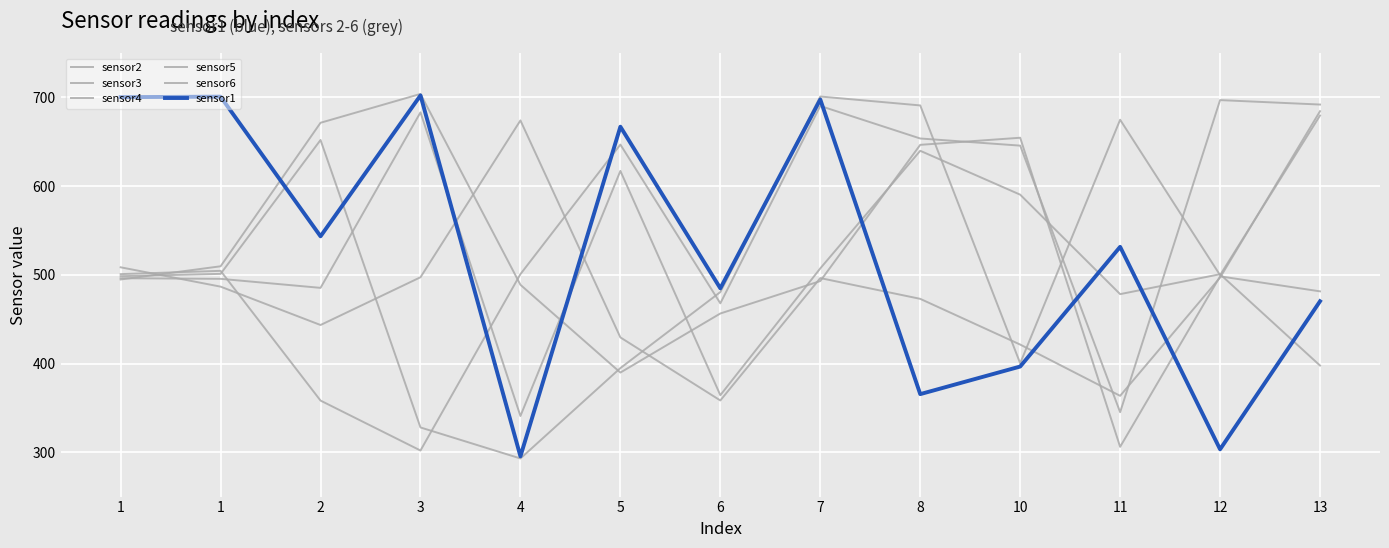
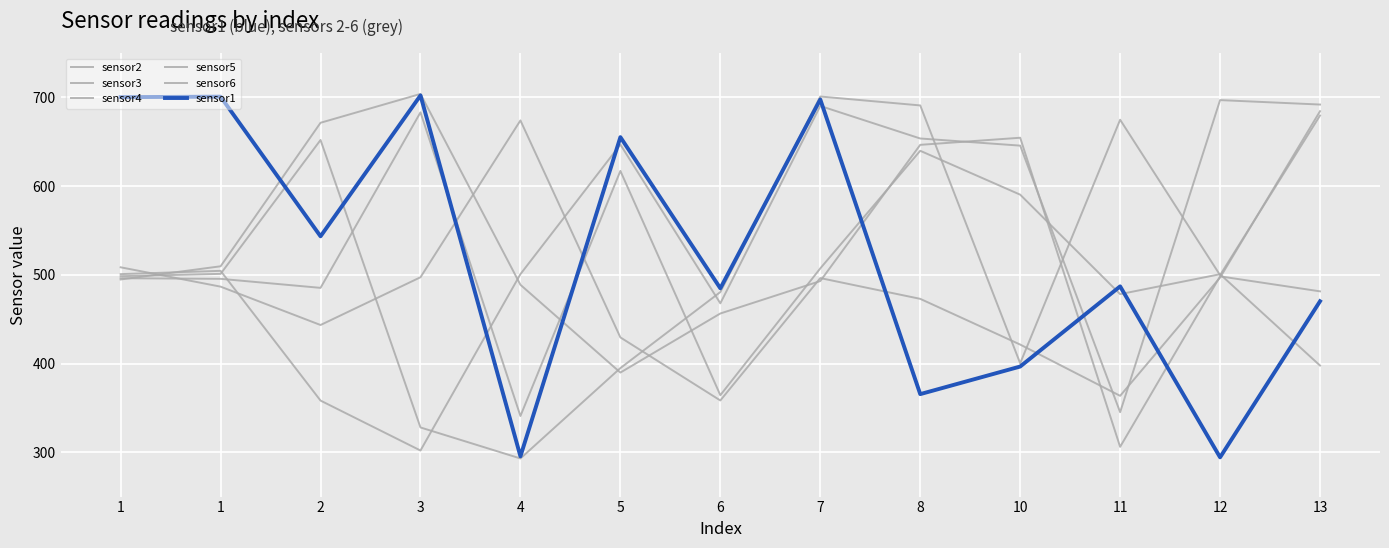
sensor1, 5: 670 -> 660
sensor1, 11: 530 -> 490
sensor1, 12: 300 -> 290
